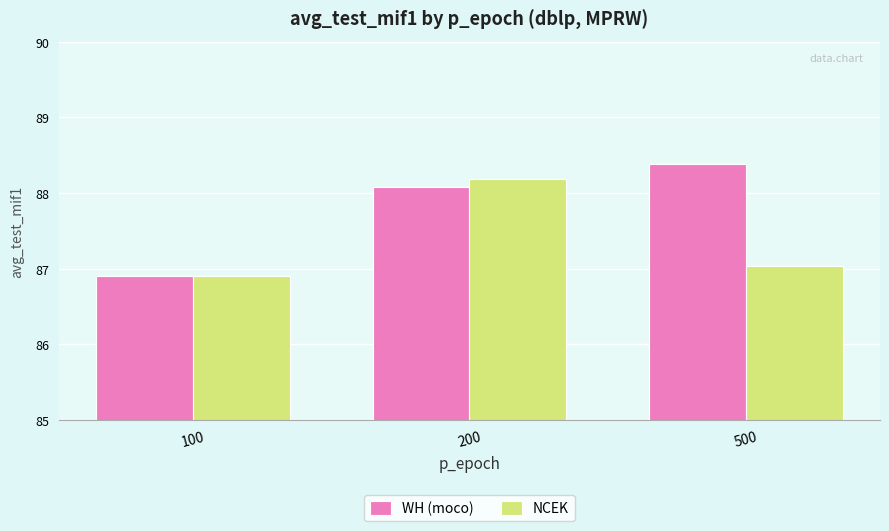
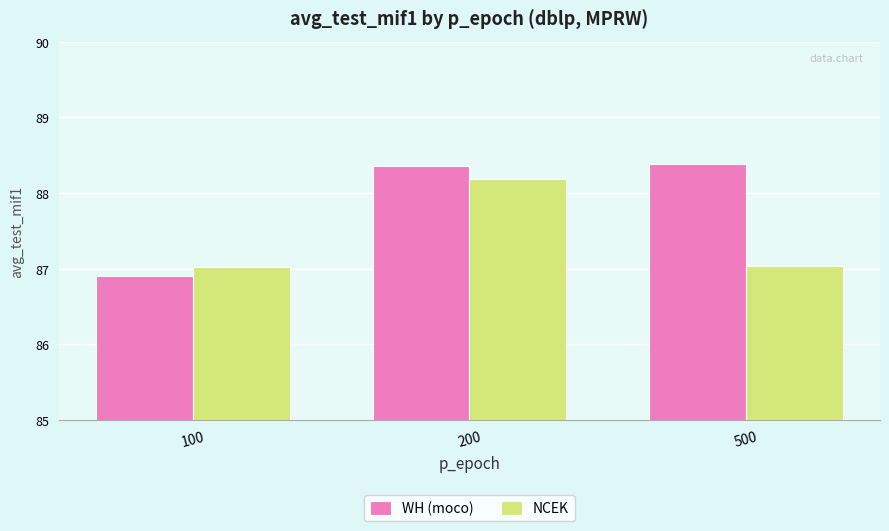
NCEK, 100: 86.9 -> 87.0
WH (moco), 200: 88.1 -> 88.4
